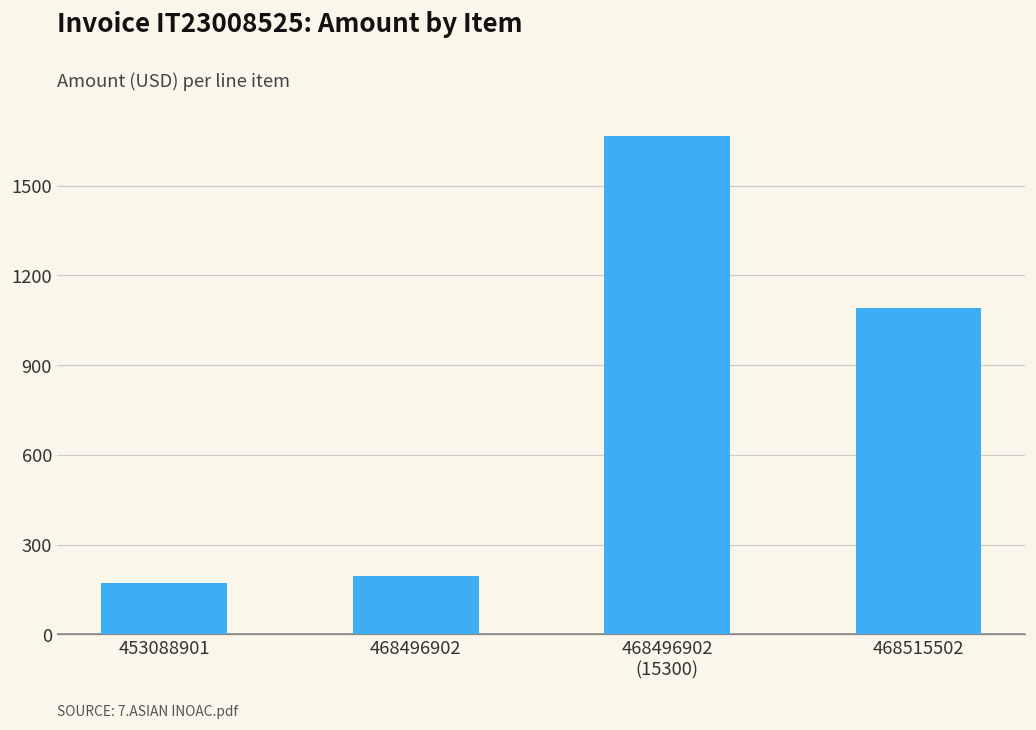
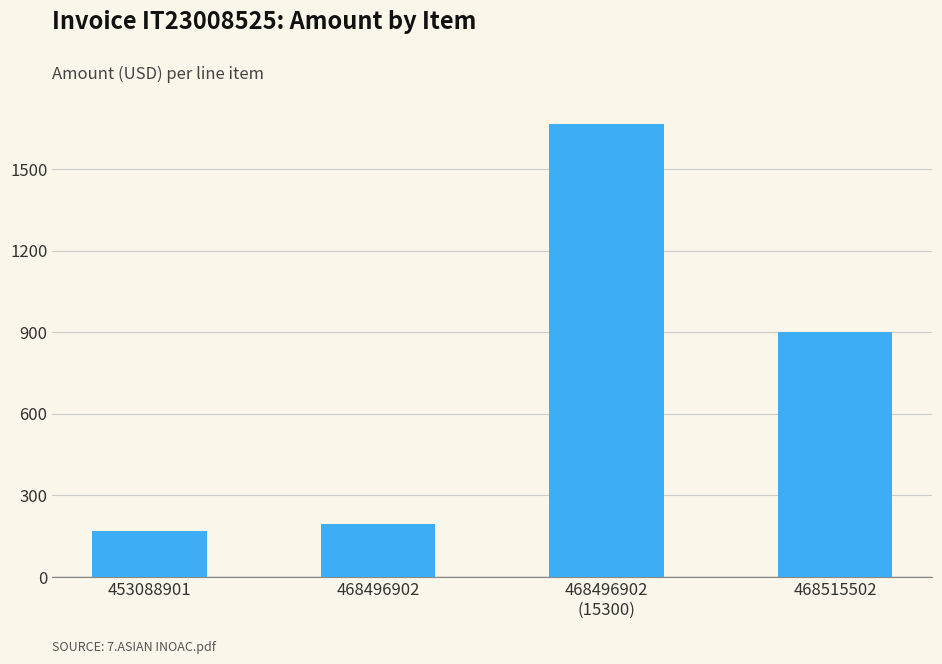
468515502: 1090 -> 900
